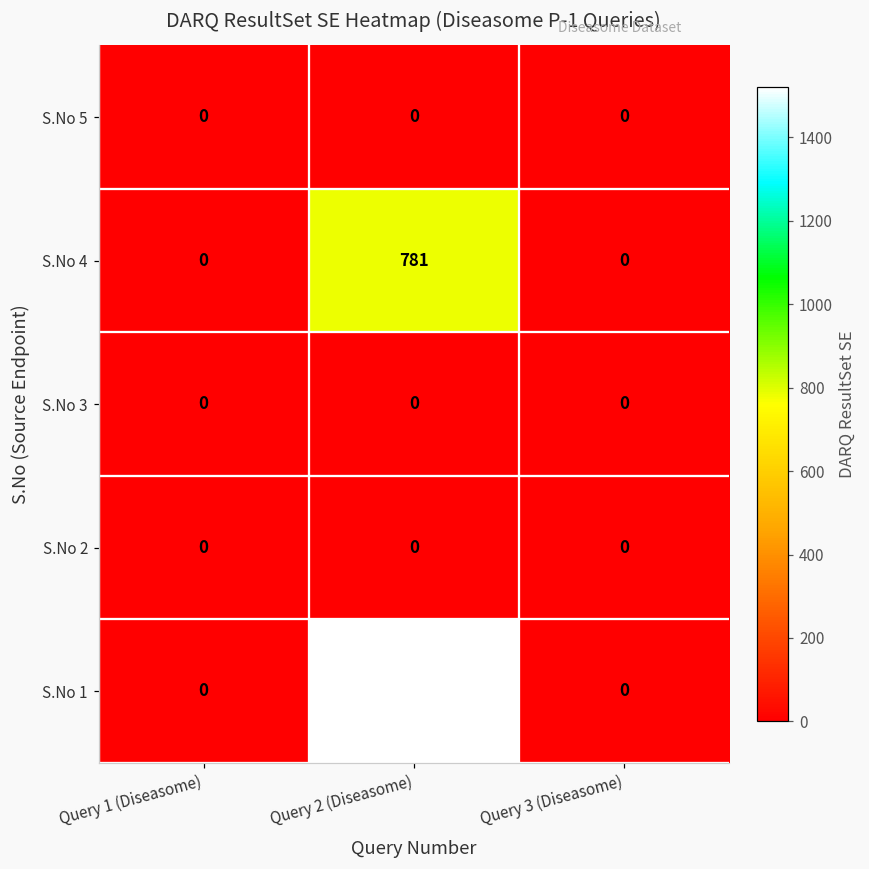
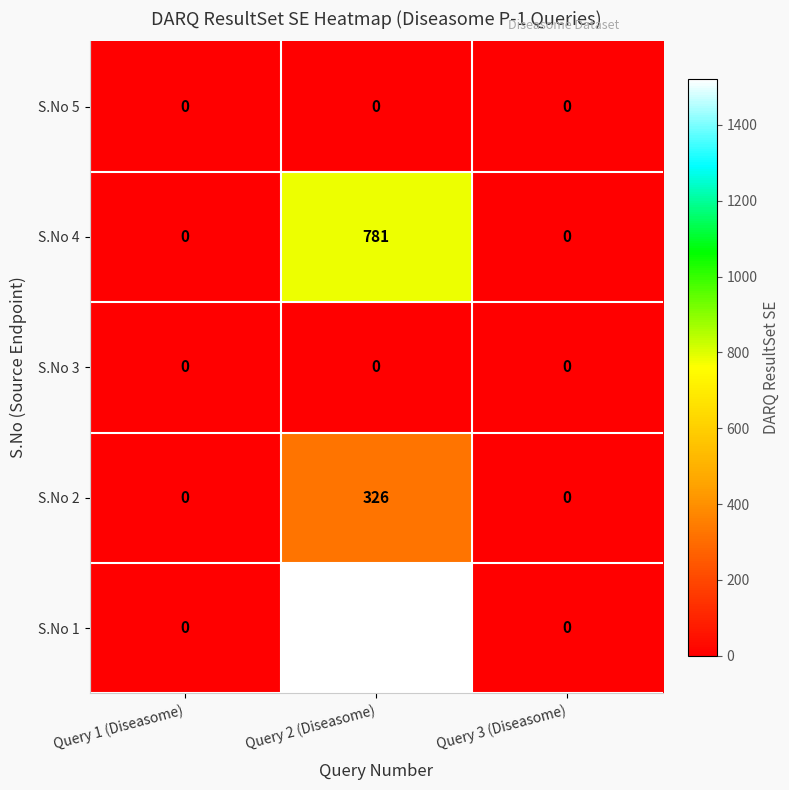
S.No 2, Query 2 (Diseasome): 0 -> 326
